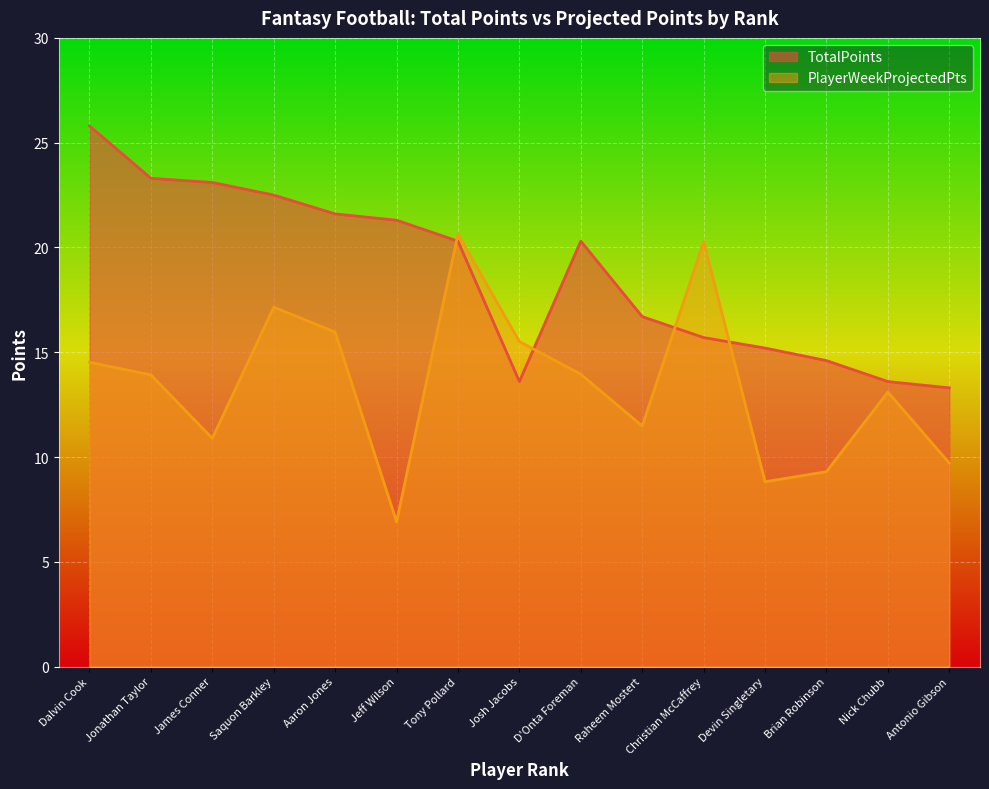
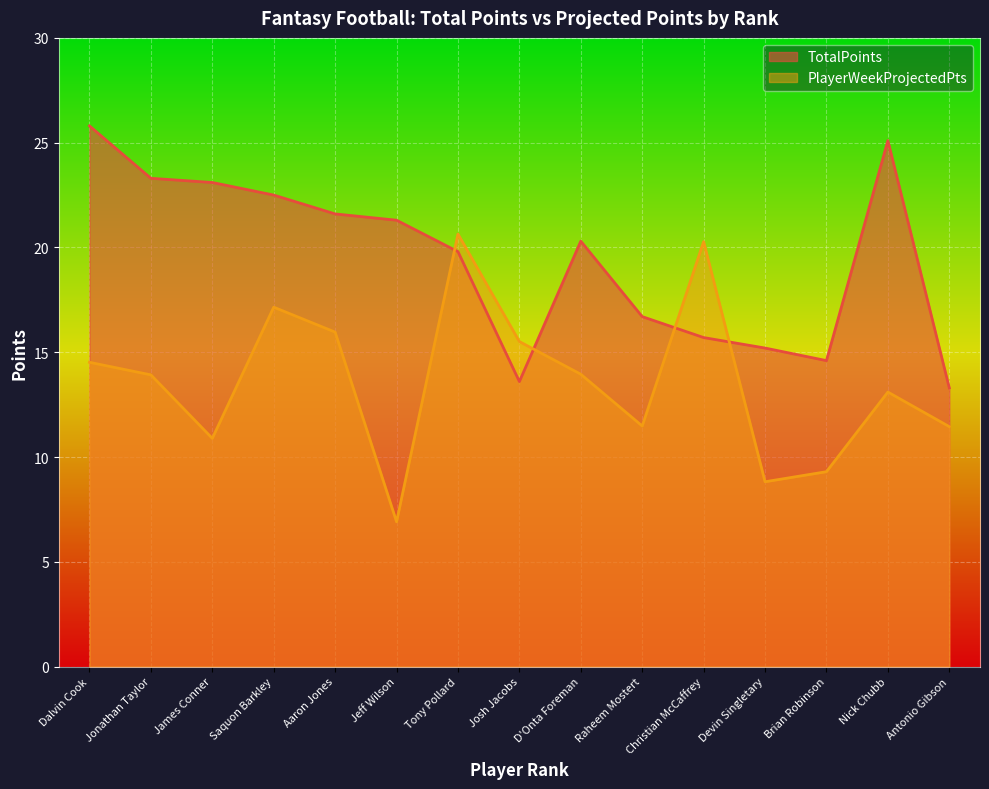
TotalPoints, Tony Pollard: 20.3 -> 19.8
TotalPoints, Nick Chubb: 13.6 -> 25.1
PlayerWeekProjectedPts, Antonio Gibson: 9.7 -> 11.5
